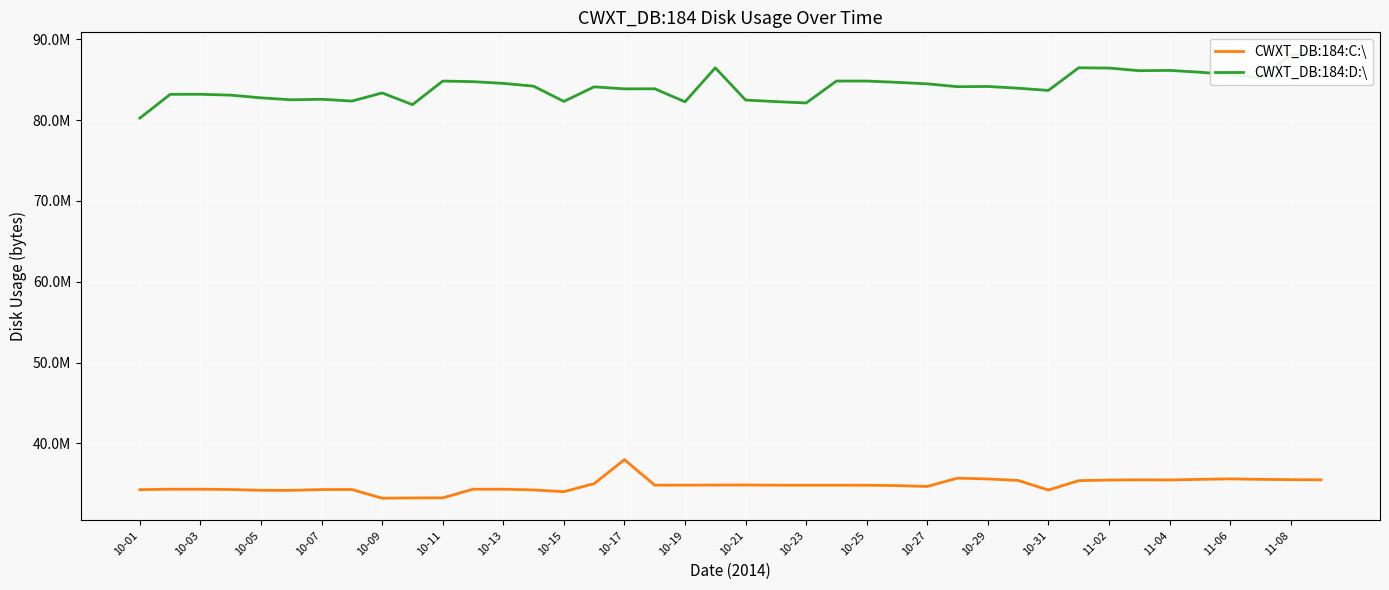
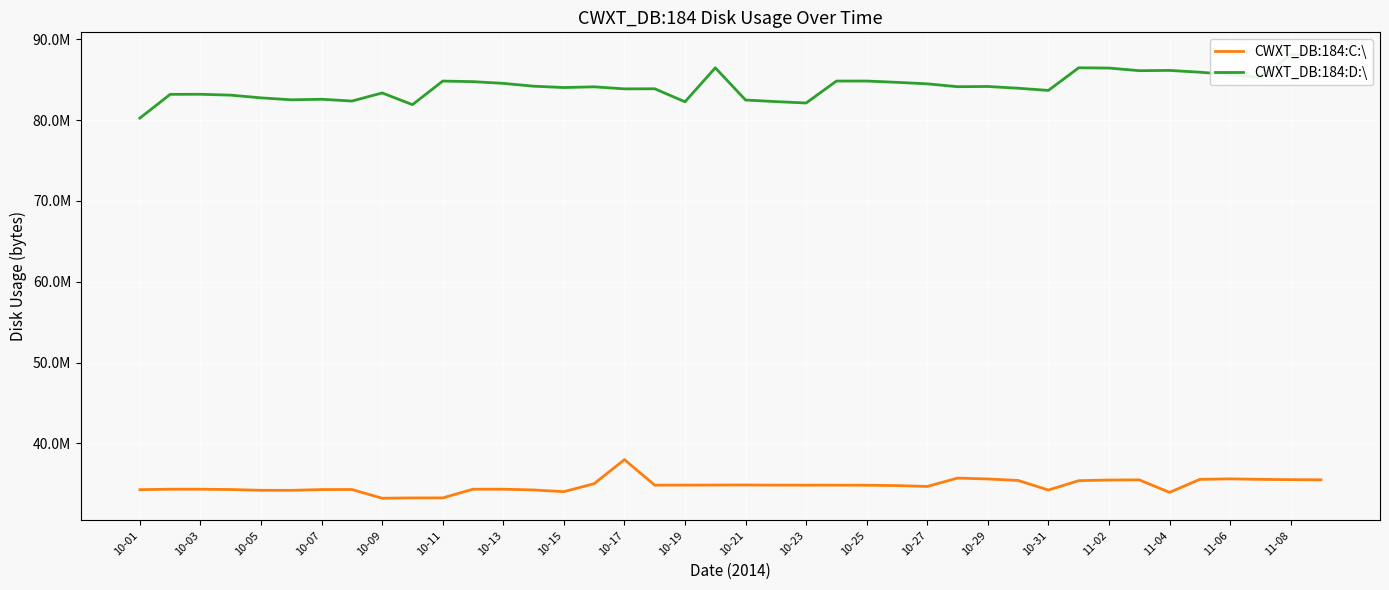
CWXT_DB:184:D:\, 10-15: 82000000 -> 84000000
CWXT_DB:184:C:\, 11-04: 35000000 -> 34000000
